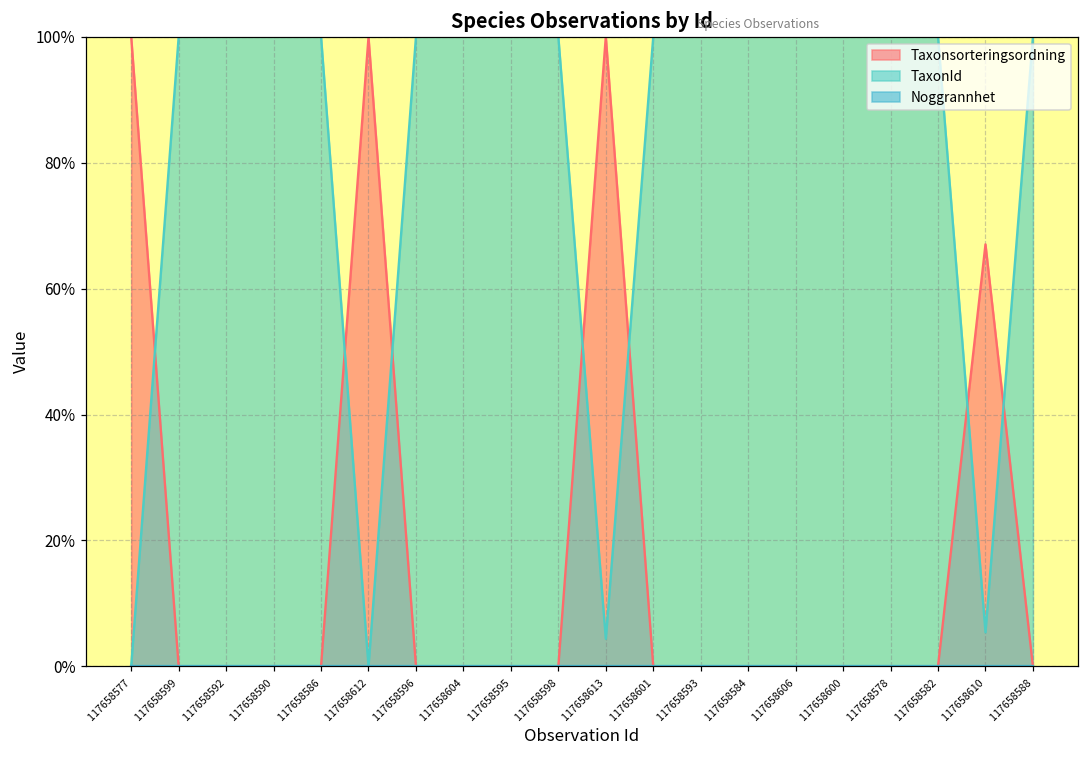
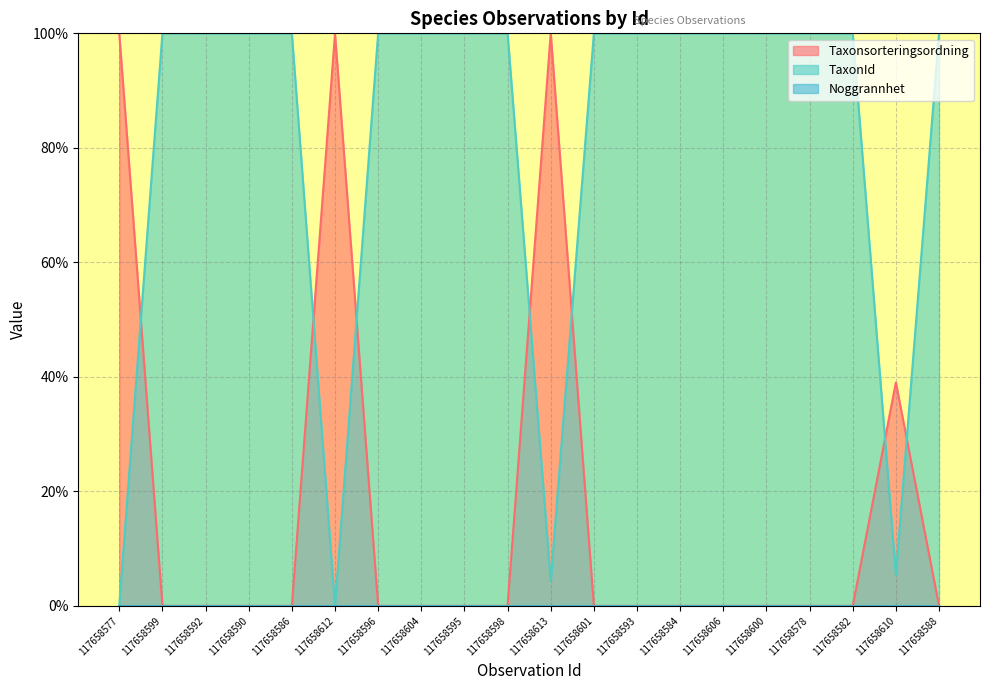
Taxonsorteringsordning, 117658610: 67% -> 39%
